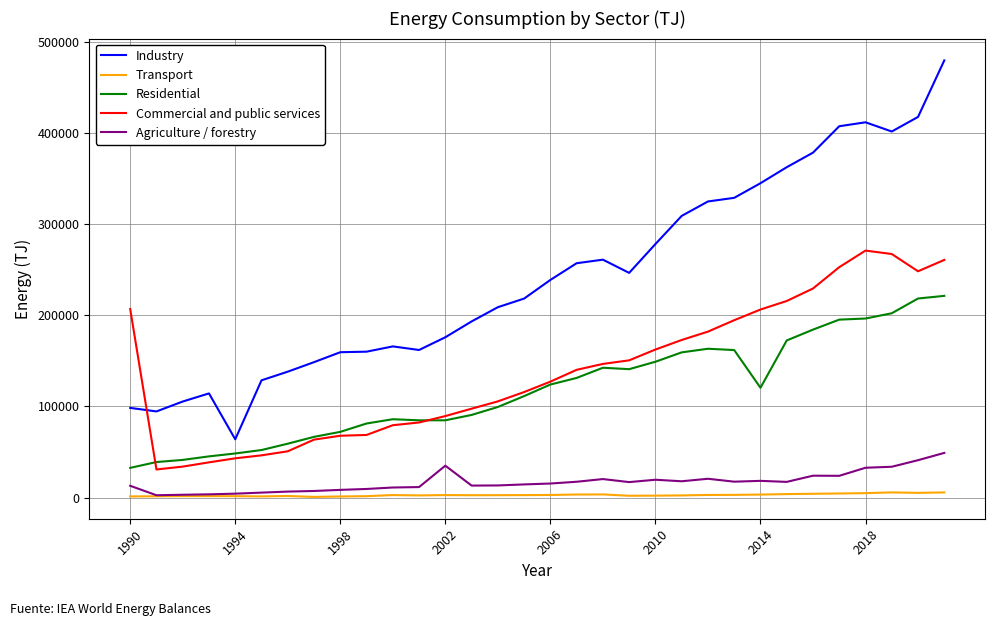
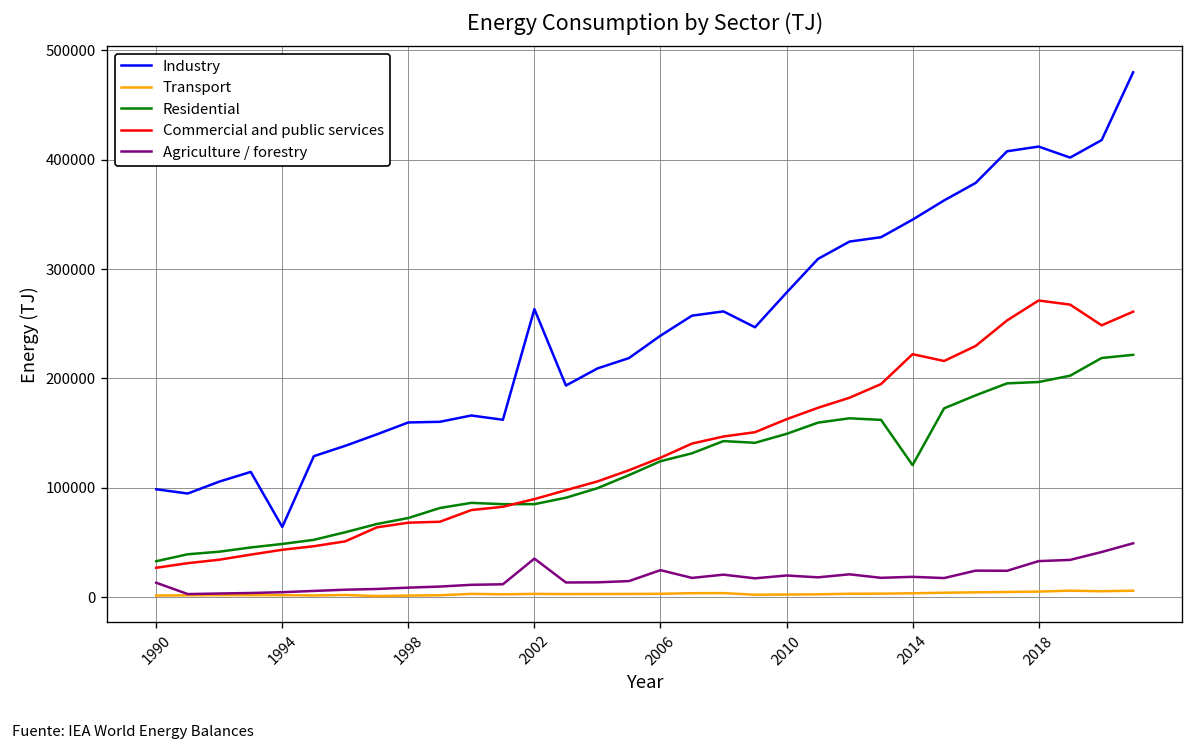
Commercial and public services, 1990: 210000 -> 30000
Industry, 2002: 180000 -> 260000
Agriculture / forestry, 2006: 15000 -> 24000
Commercial and public services, 2014: 210000 -> 220000
